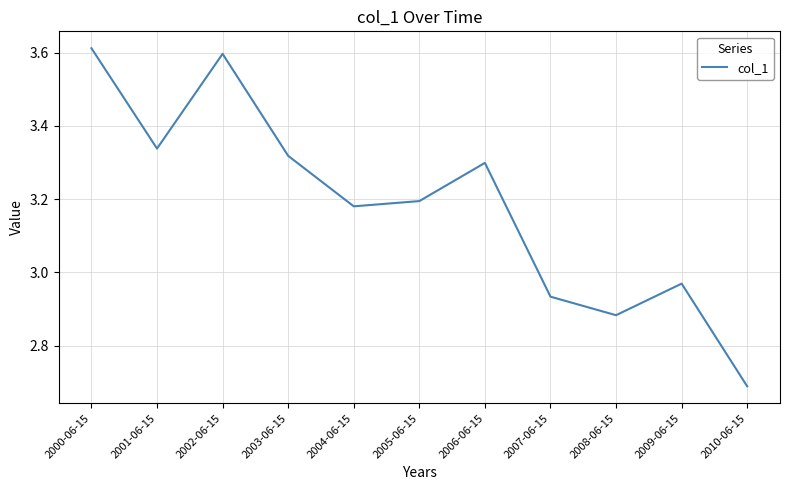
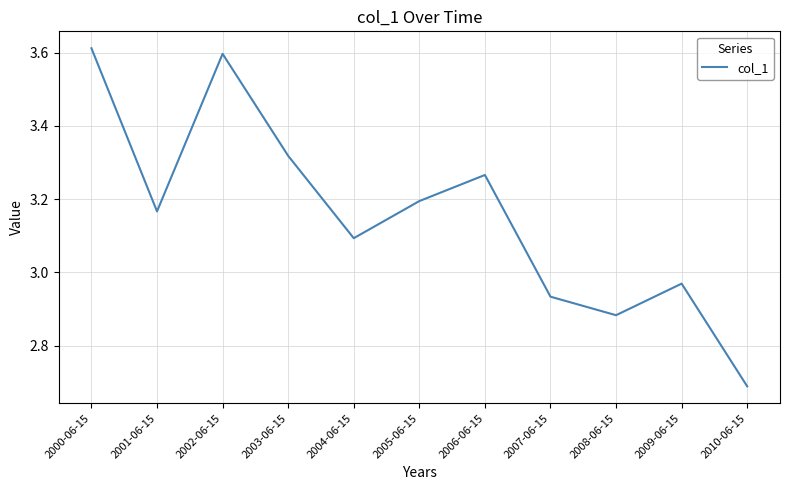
2001-06-15: 3.34 -> 3.17
2004-06-15: 3.18 -> 3.09
2006-06-15: 3.30 -> 3.27
